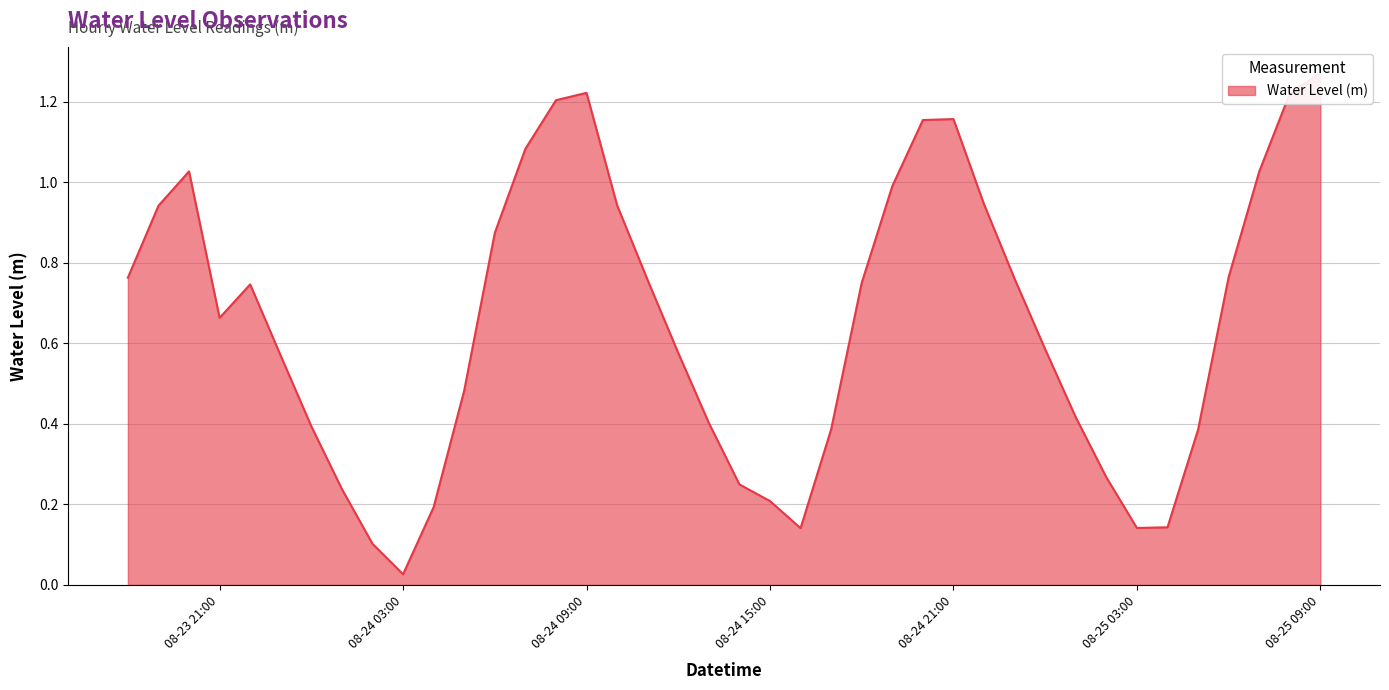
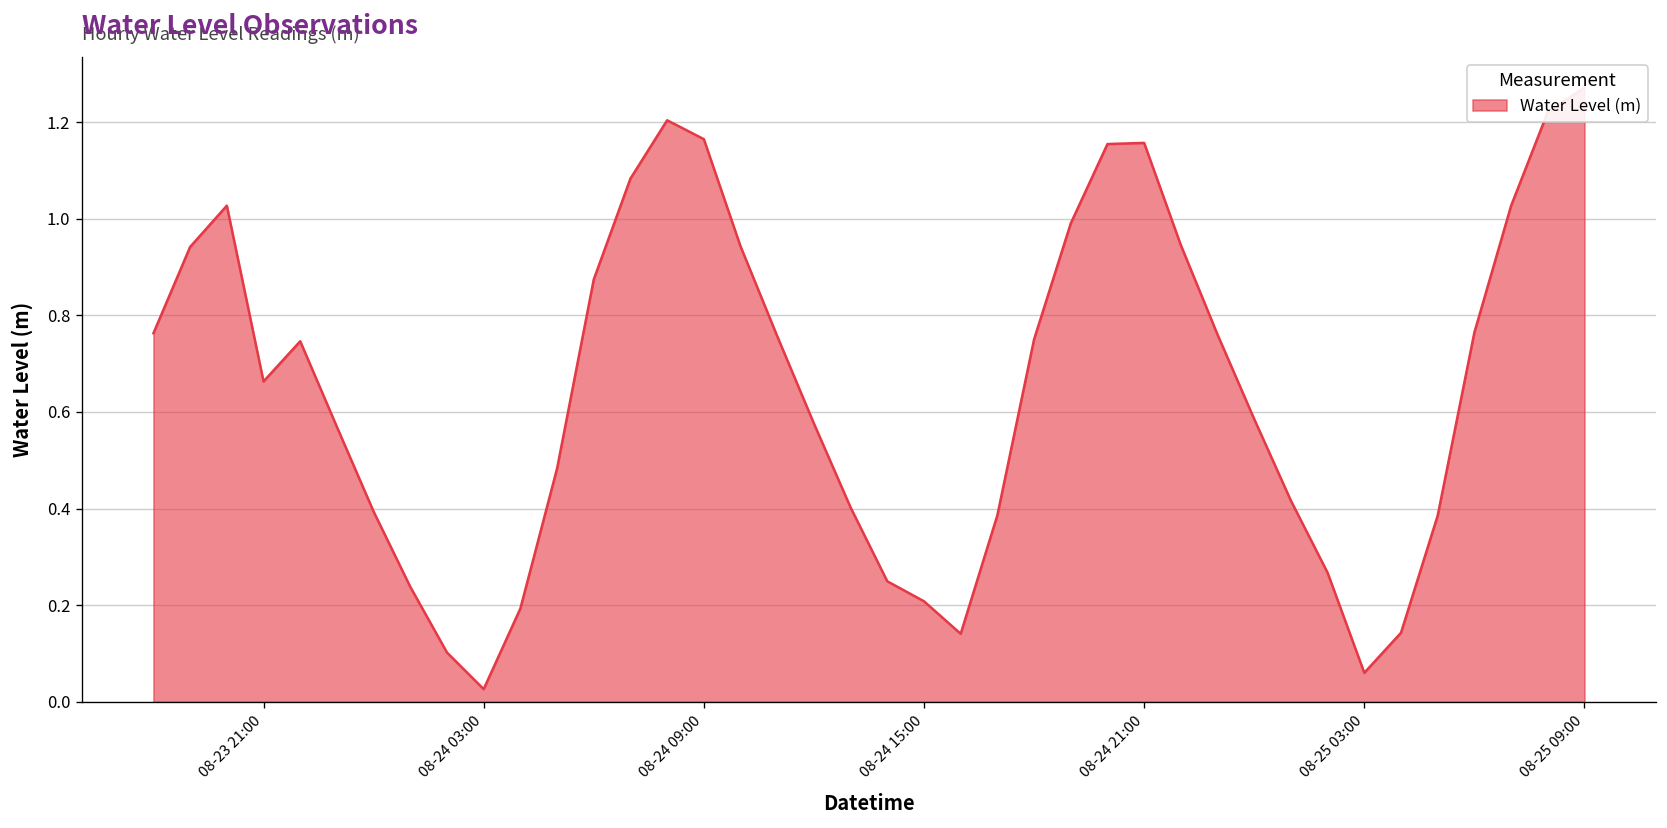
08-24 09:00: 1.22 -> 1.16
08-25 03:00: 0.14 -> 0.06
